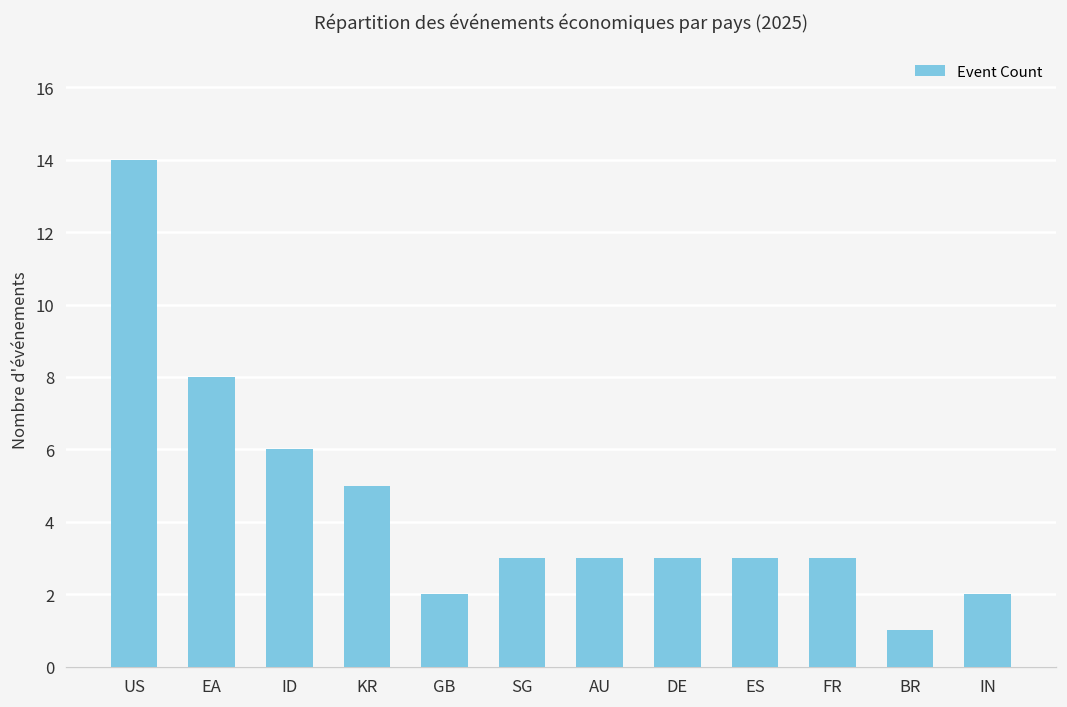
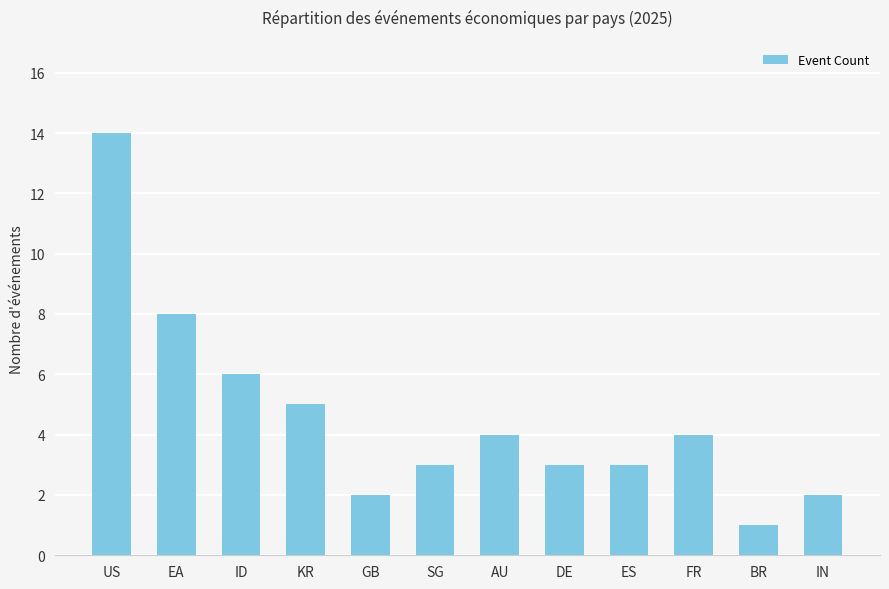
AU: 3 -> 4
FR: 3 -> 4
